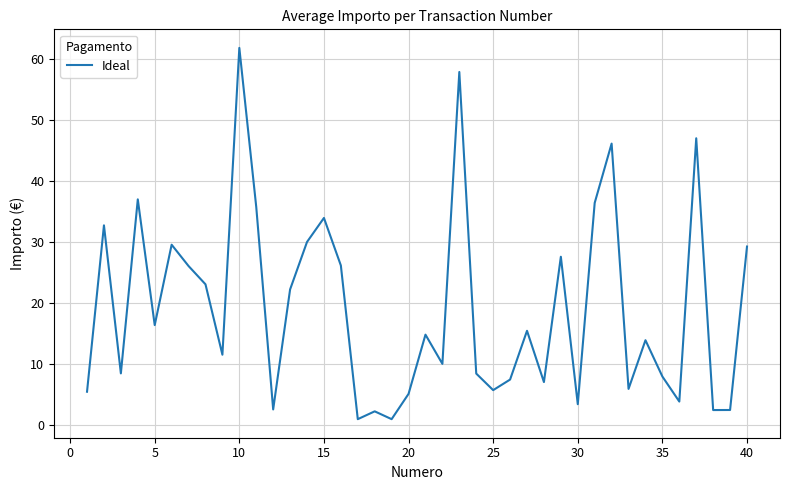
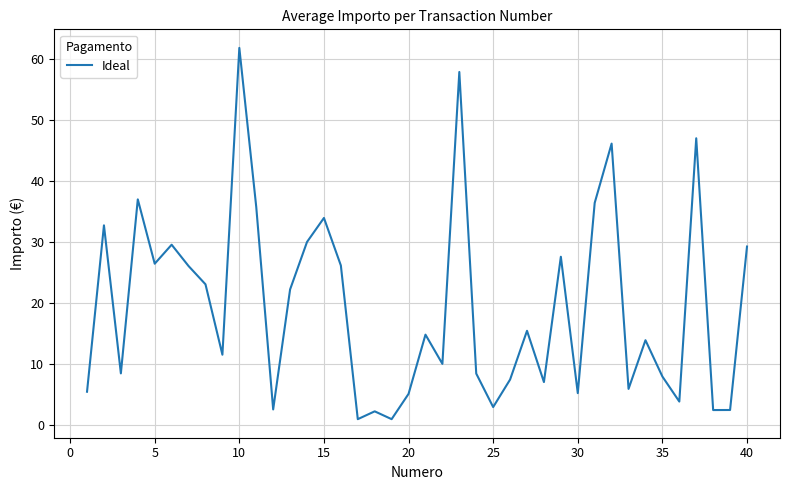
5: 16 -> 26
25: 6 -> 3
30: 3 -> 5
